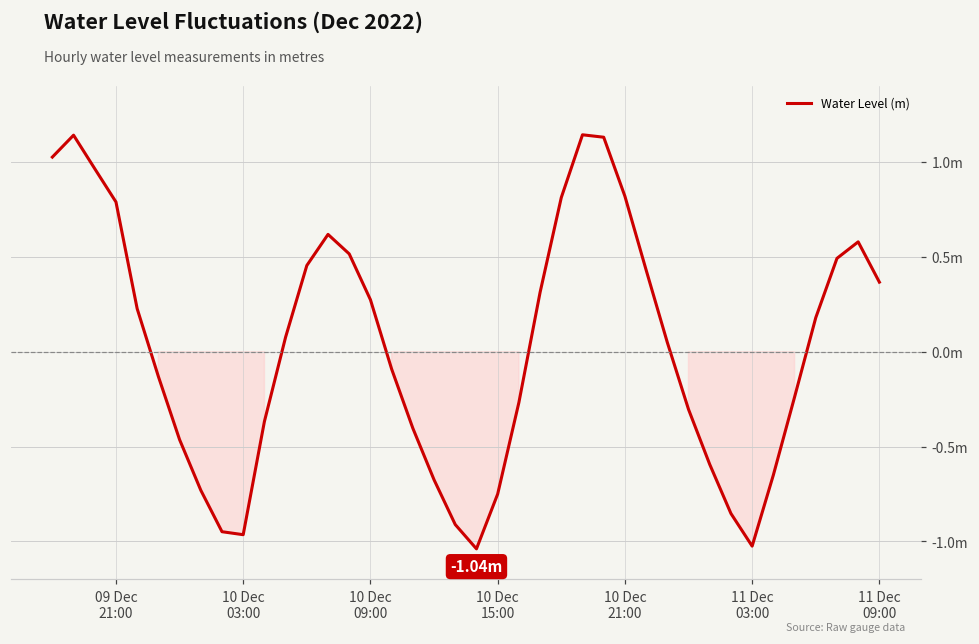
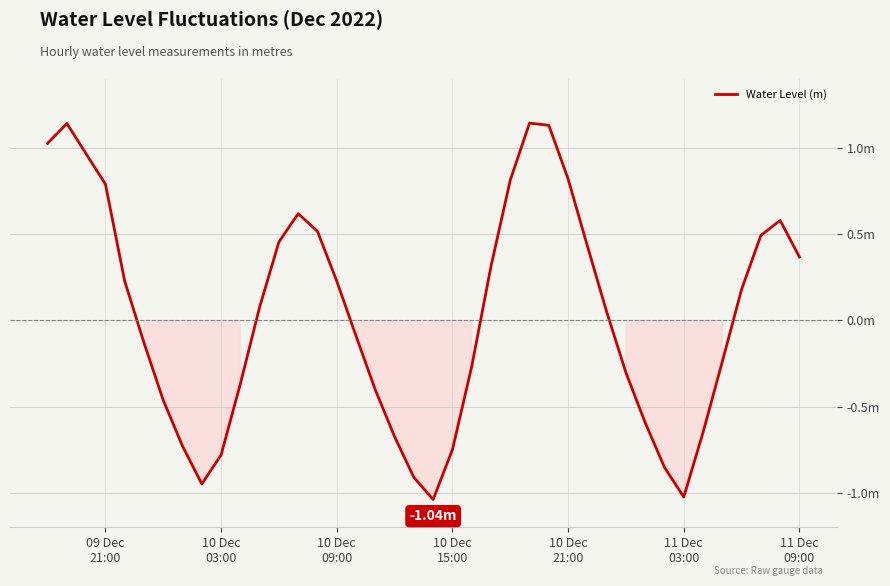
10 Dec 03:00: -0.96m -> -0.78m
10 Dec 09:00: 0.27m -> 0.23m
